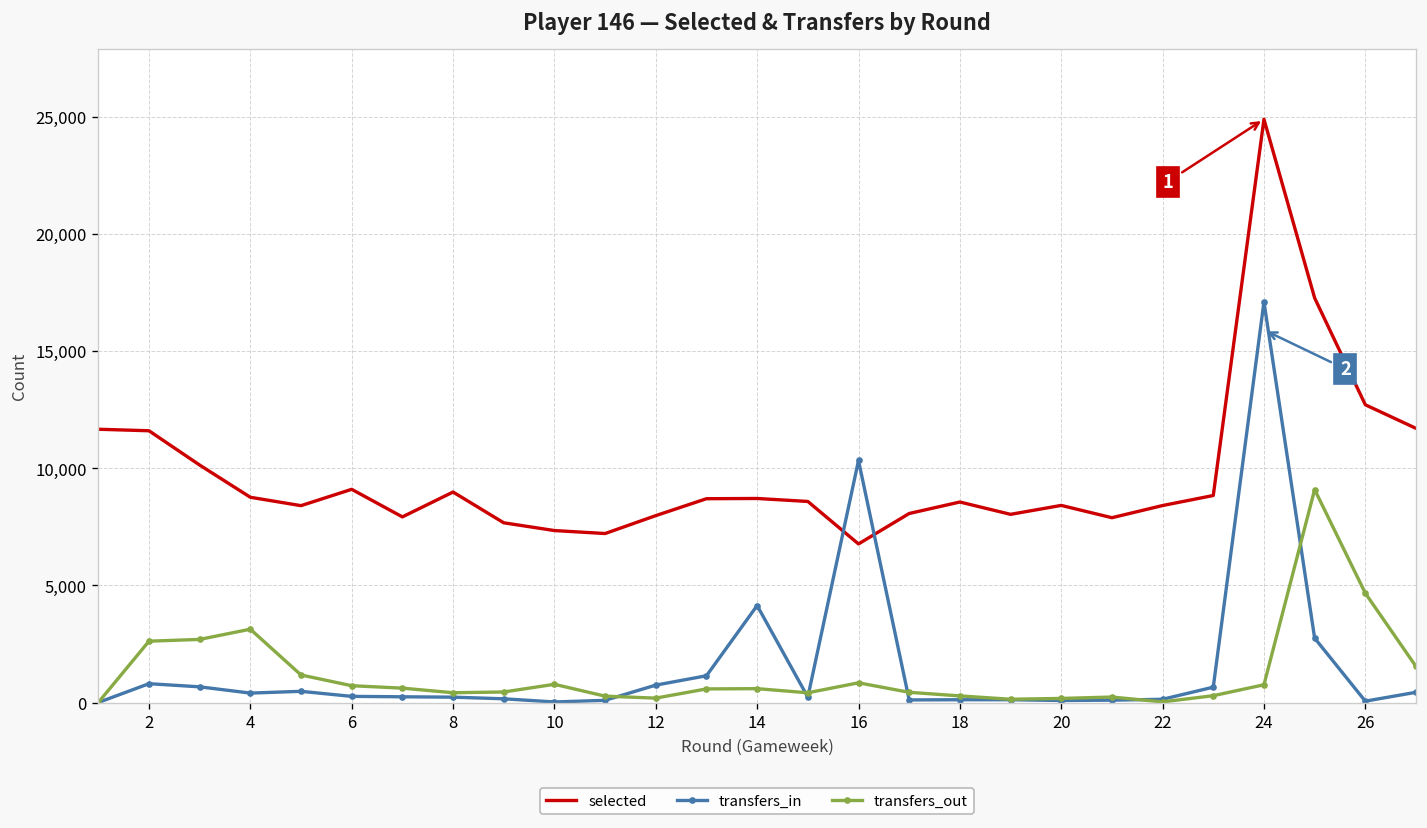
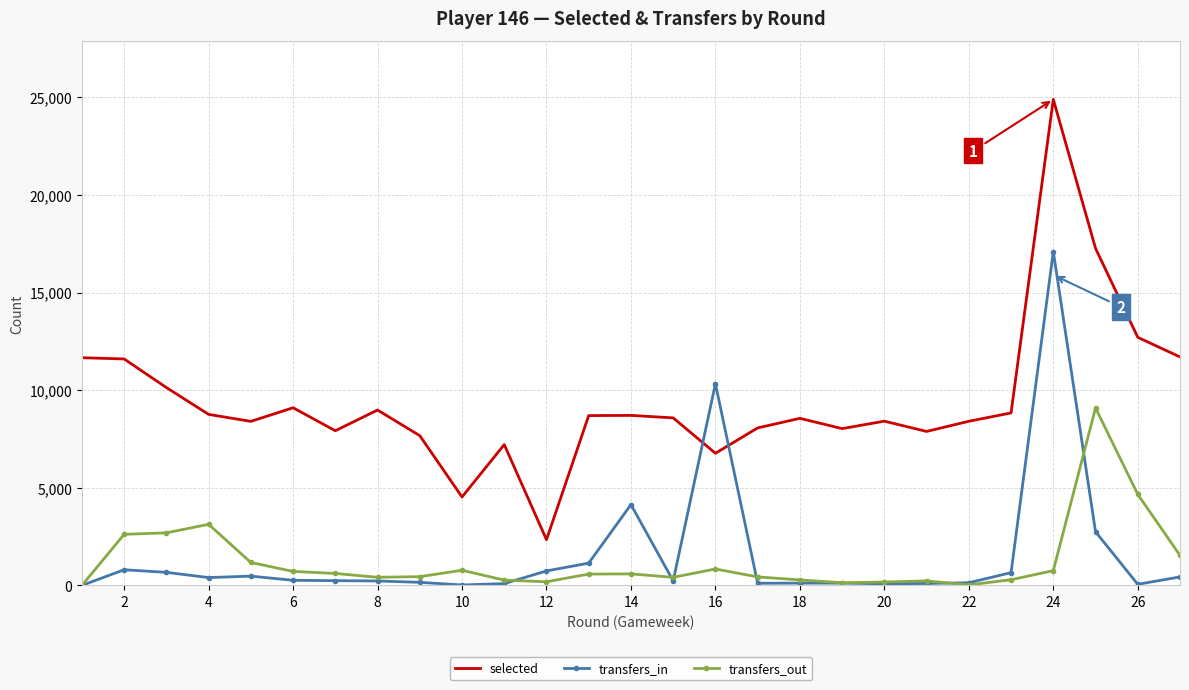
selected, 10: 7,300 -> 4,500
selected, 12: 8,000 -> 2,300
